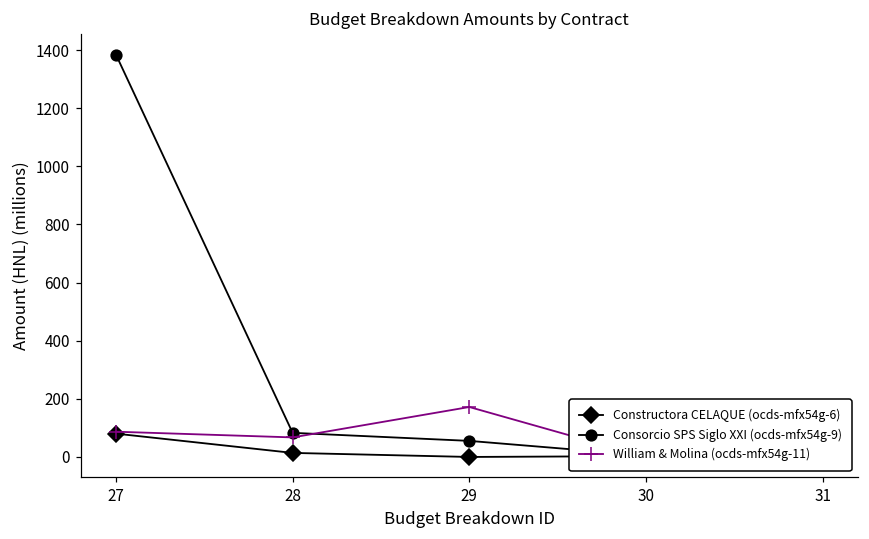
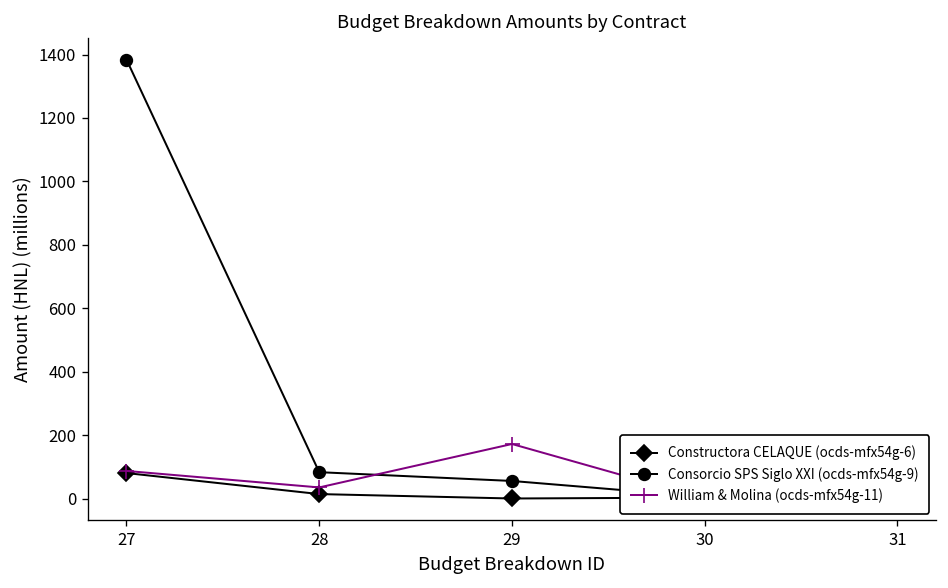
William & Molina (ocds-mfx54g-11), 28: 70 -> 30
